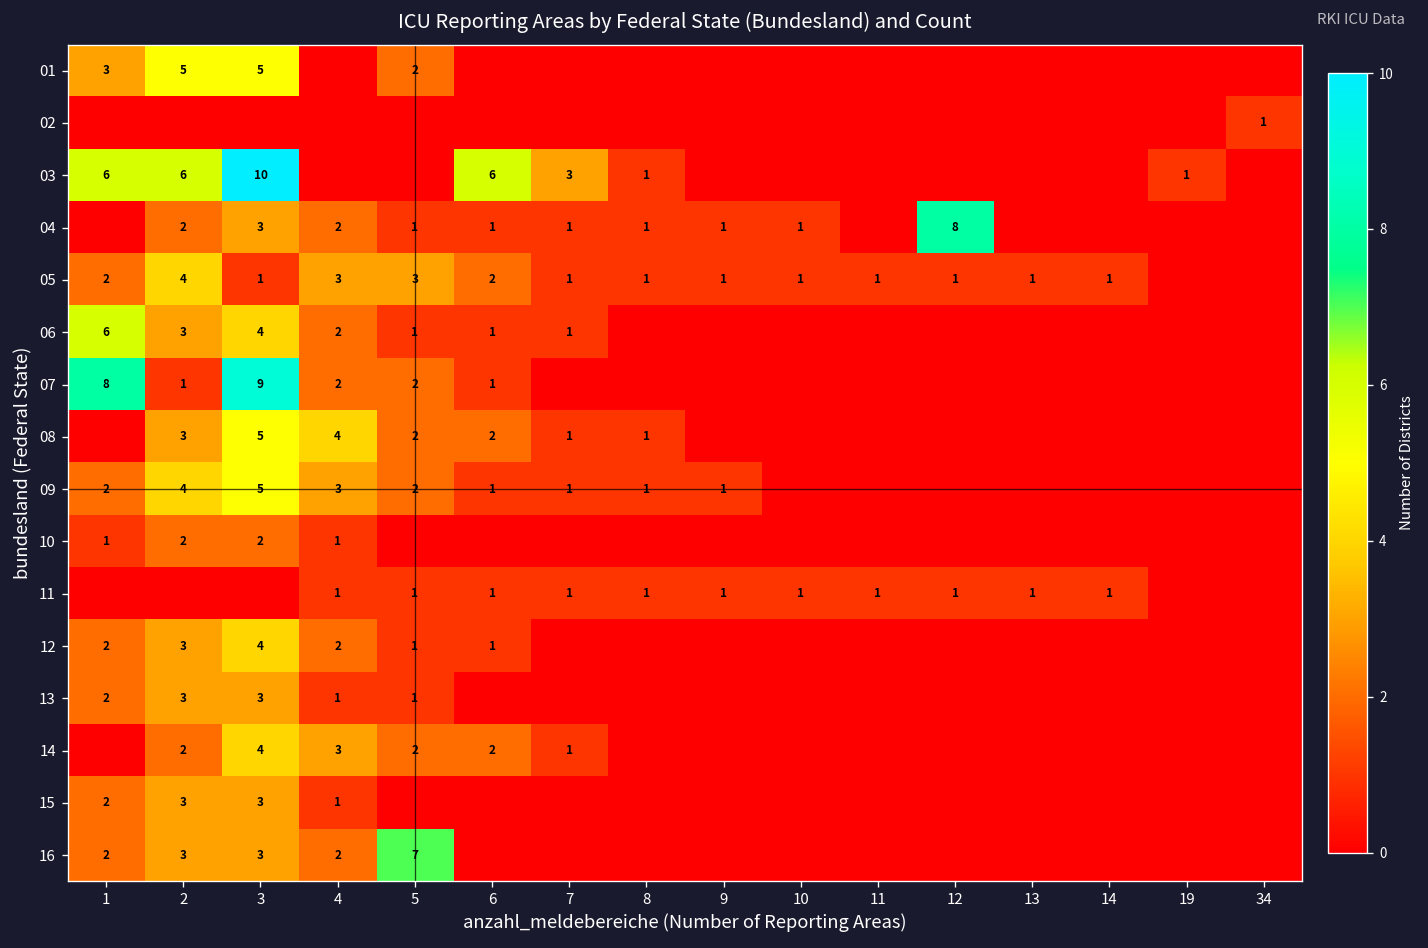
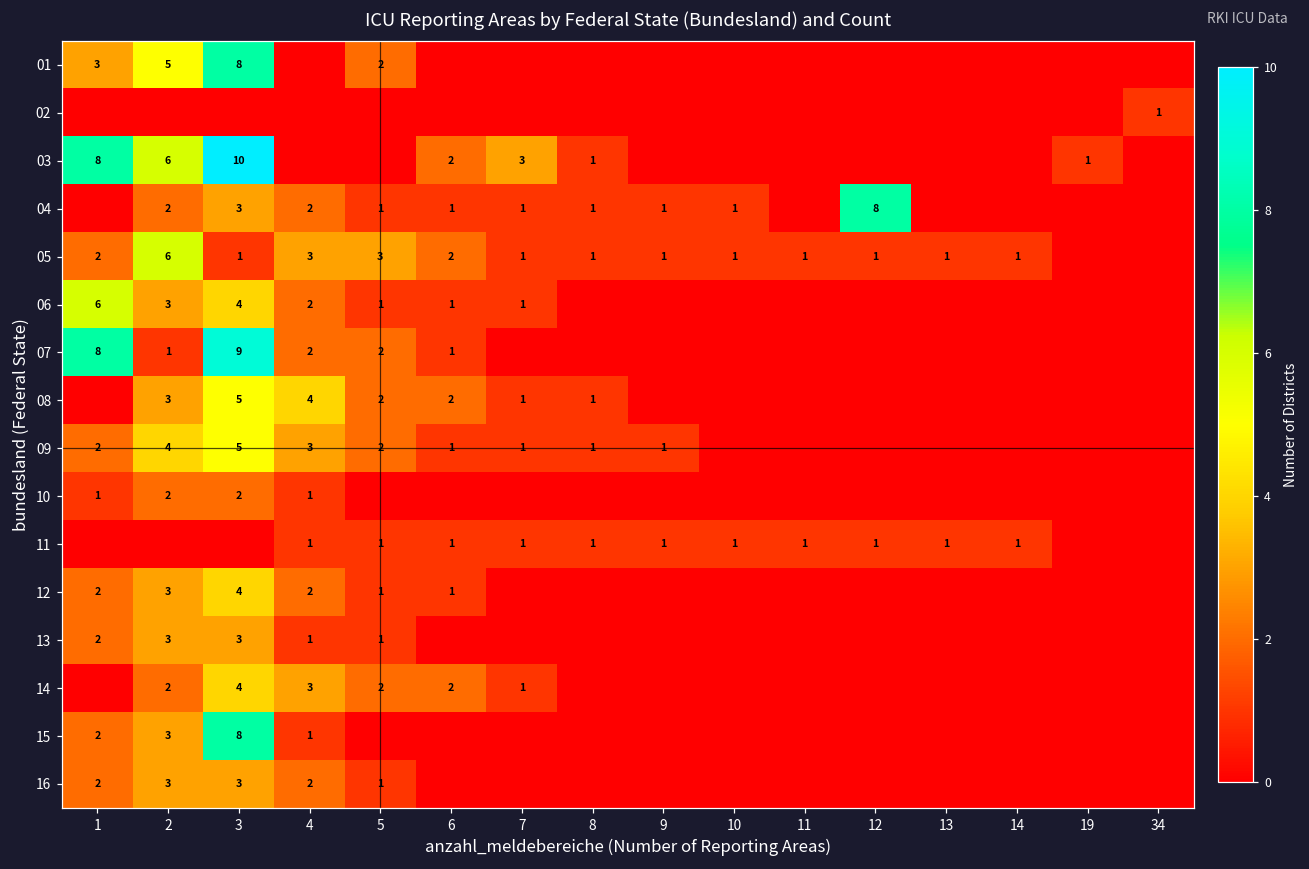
01, 3: 5 -> 8
03, 1: 6 -> 8
03, 6: 6 -> 2
05, 2: 4 -> 6
15, 3: 3 -> 8
16, 5: 7 -> 1
